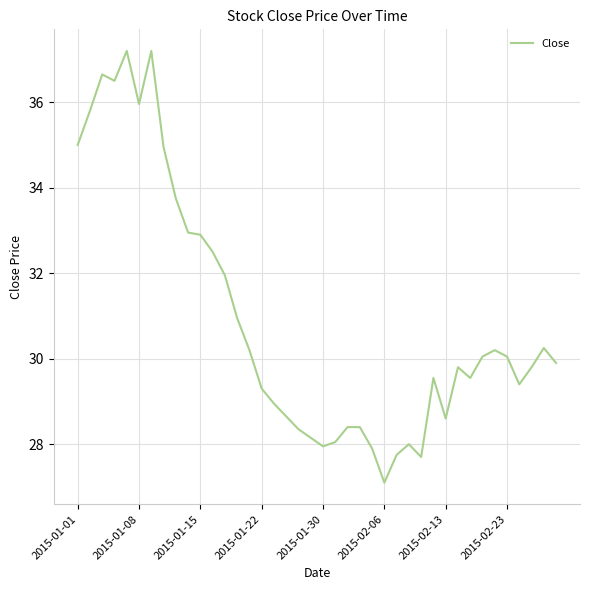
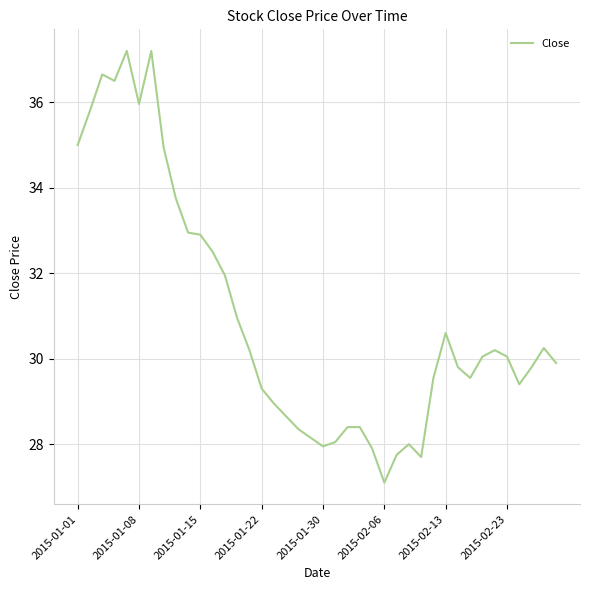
2015-02-13: 28.6 -> 30.6
